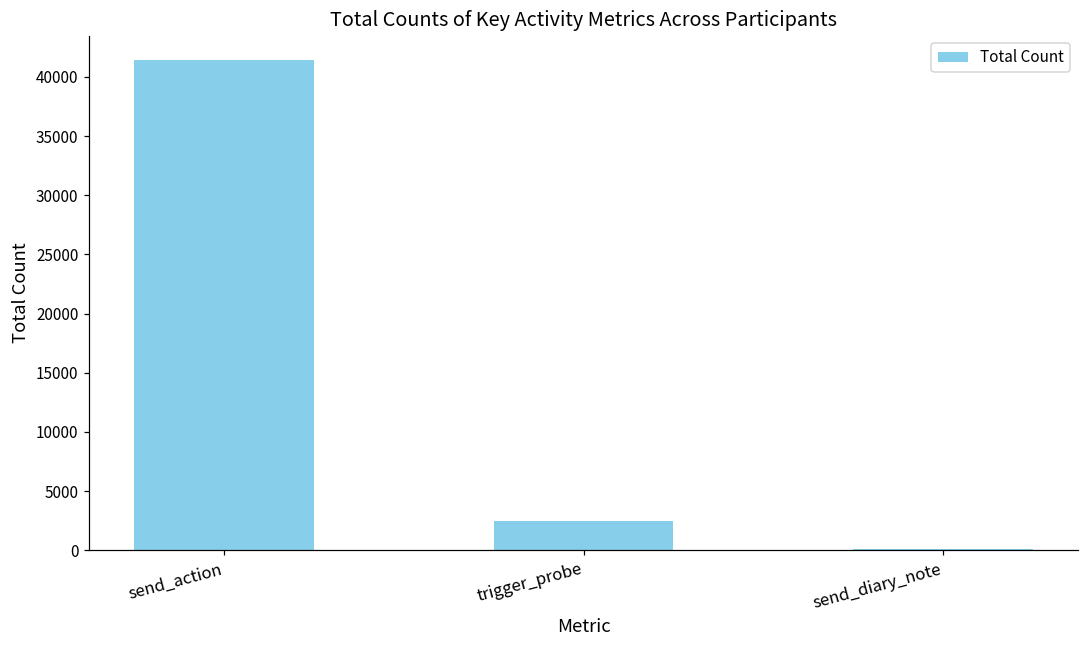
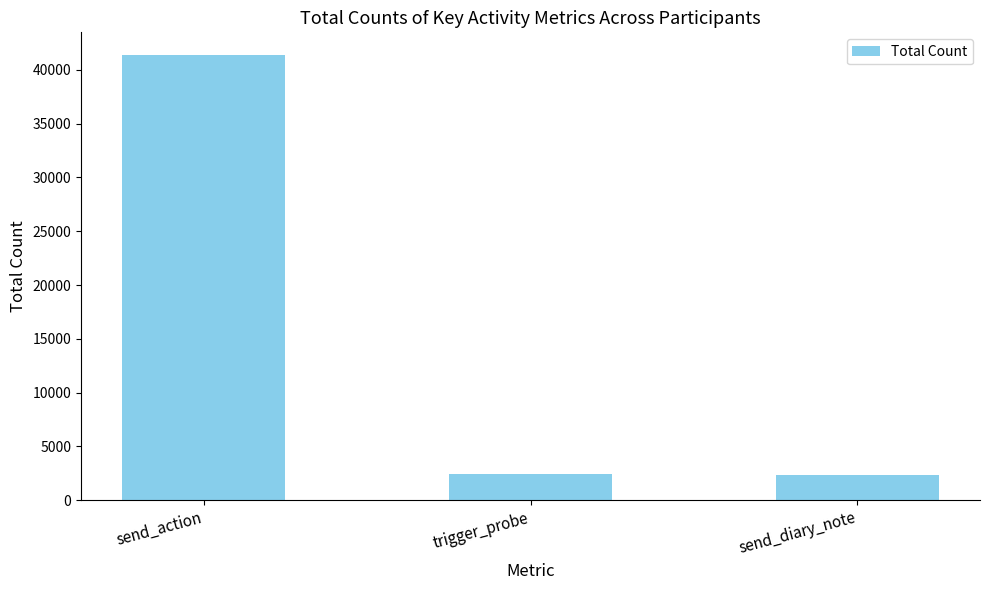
send_diary_note: 100 -> 2300
